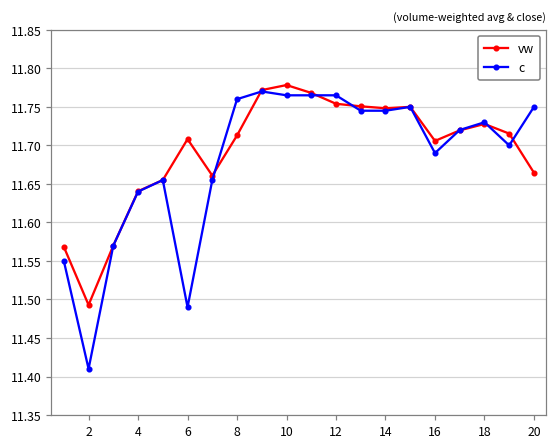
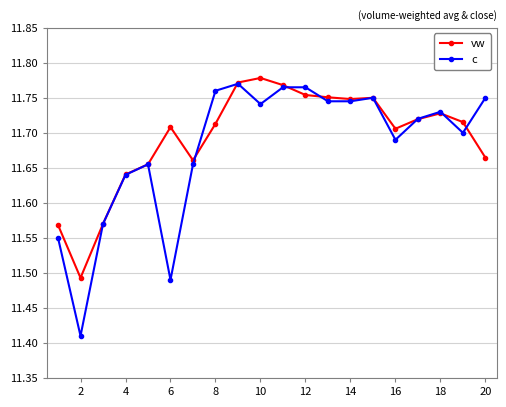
c, 10: 11.77 -> 11.74
